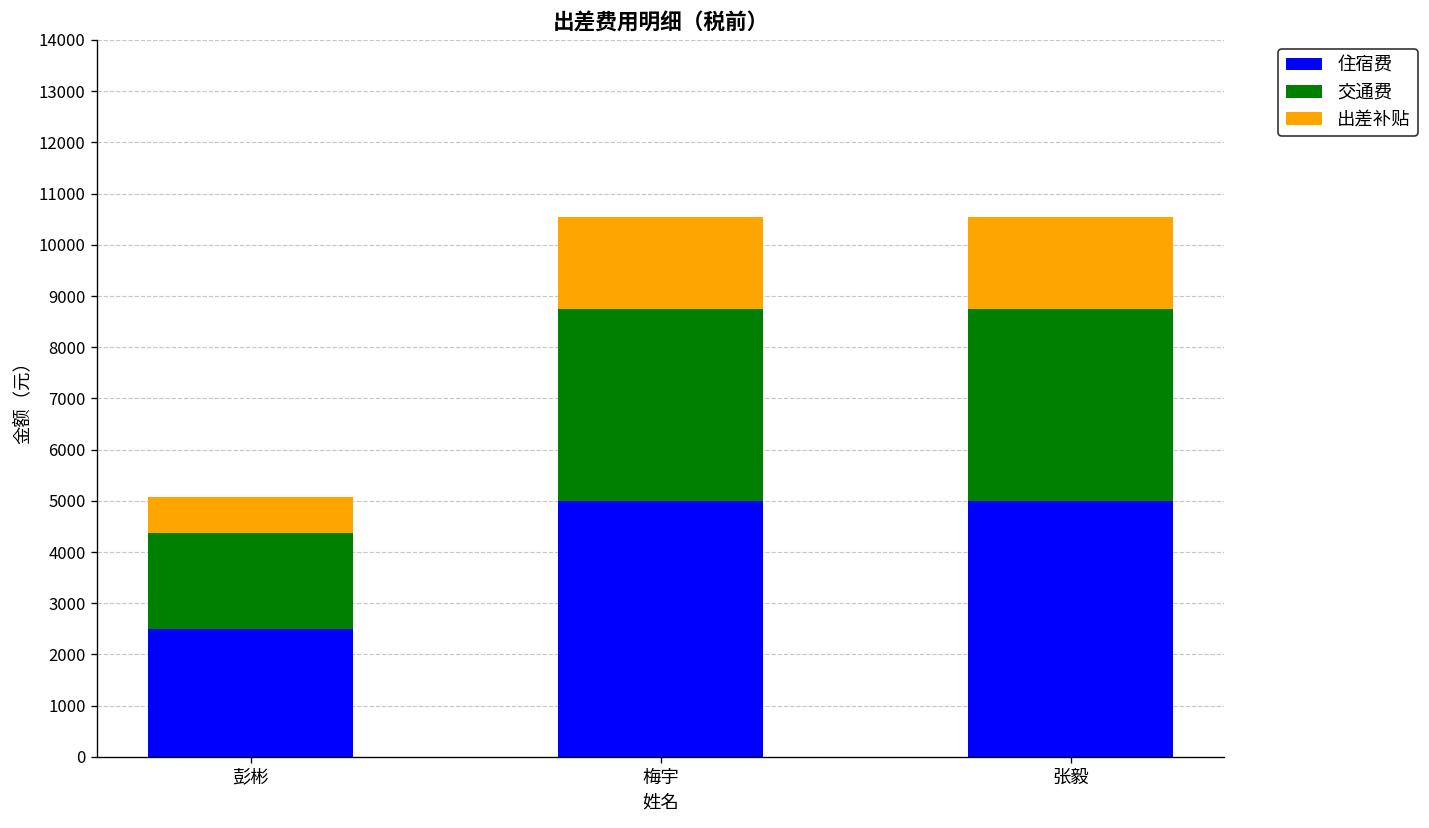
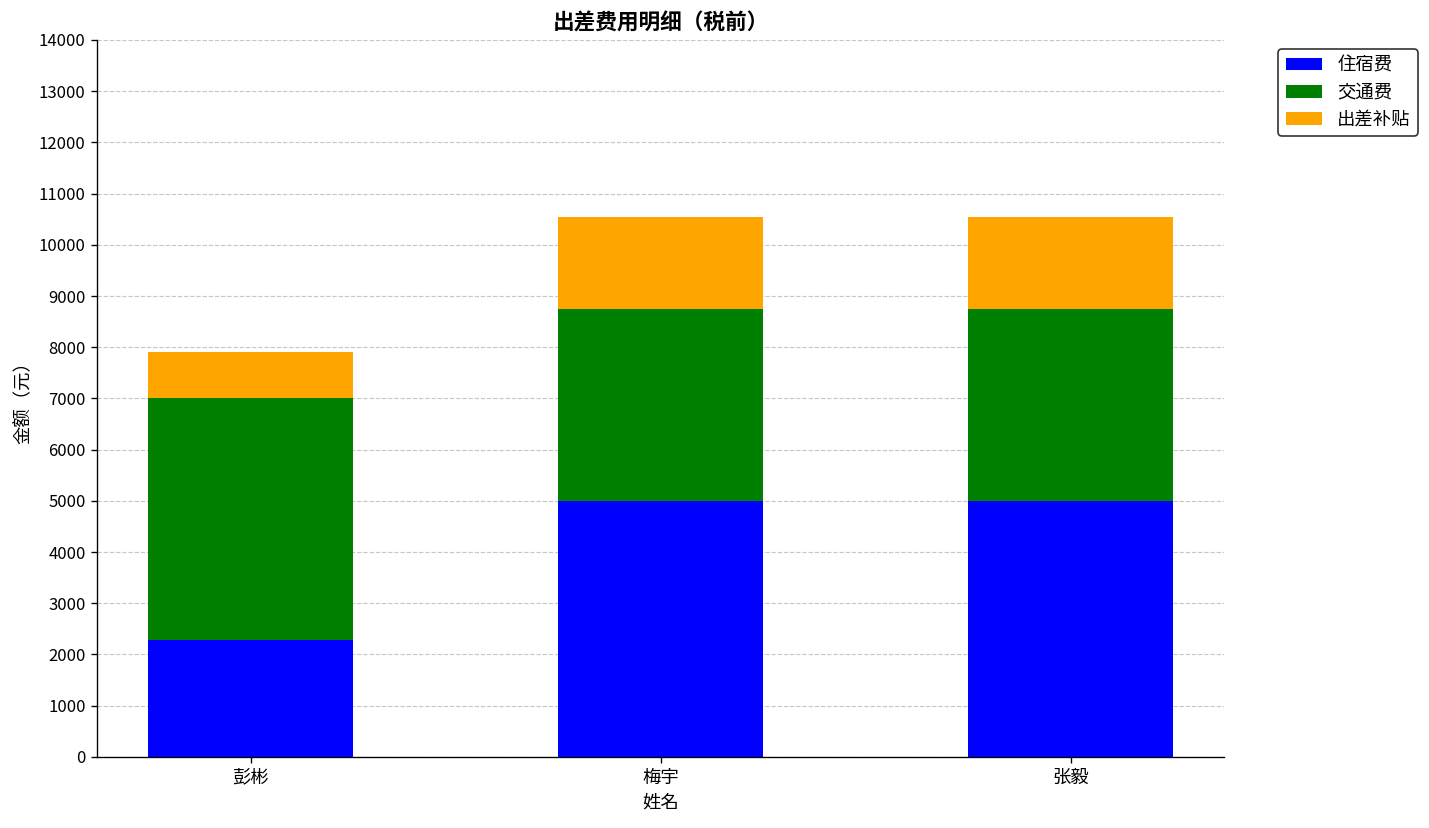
住宿费, 彭彬: 2500 -> 2300
交通费, 彭彬: 1900 -> 4700
出差补贴, 彭彬: 700 -> 900
